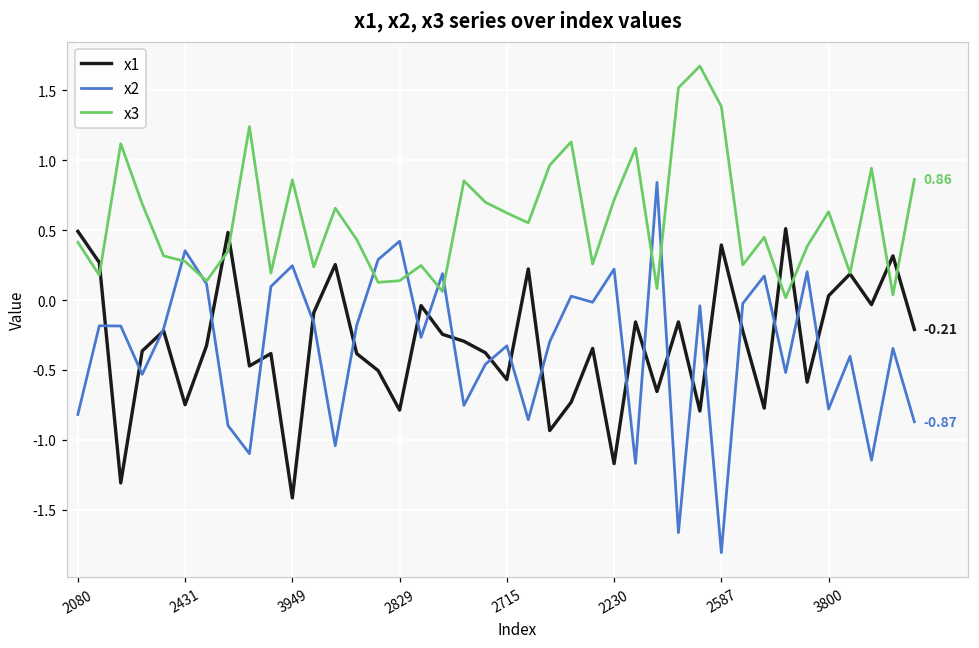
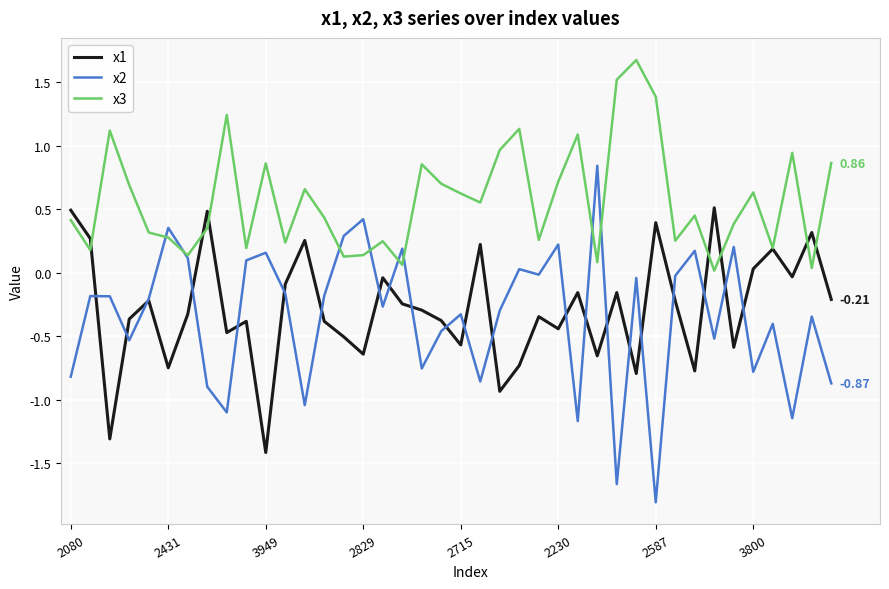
x2, 3949: 0.25 -> 0.16
x1, 2829: -0.79 -> -0.64
x1, 2230: -1.17 -> -0.44
